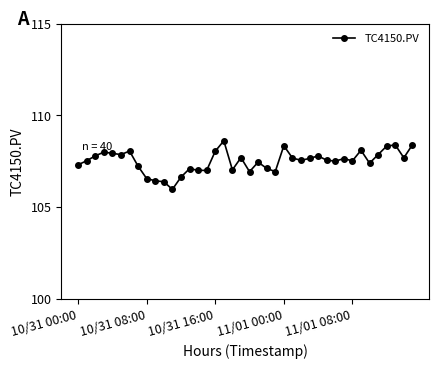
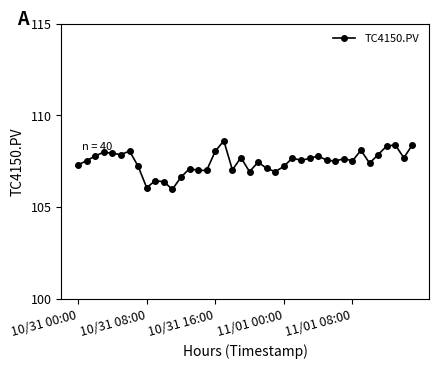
10/31 08:00: 106.6 -> 106.1
11/01 00:00: 108.4 -> 107.2
